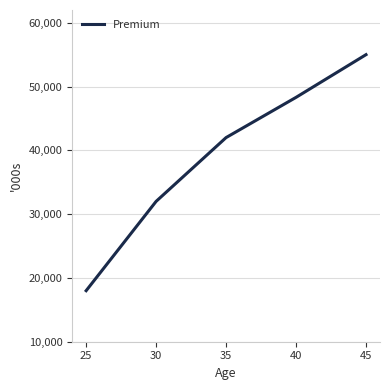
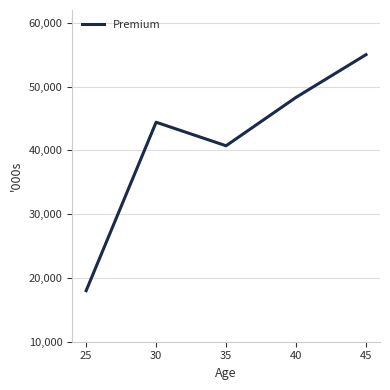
30: 32,000 -> 44,000
35: 42,000 -> 41,000
